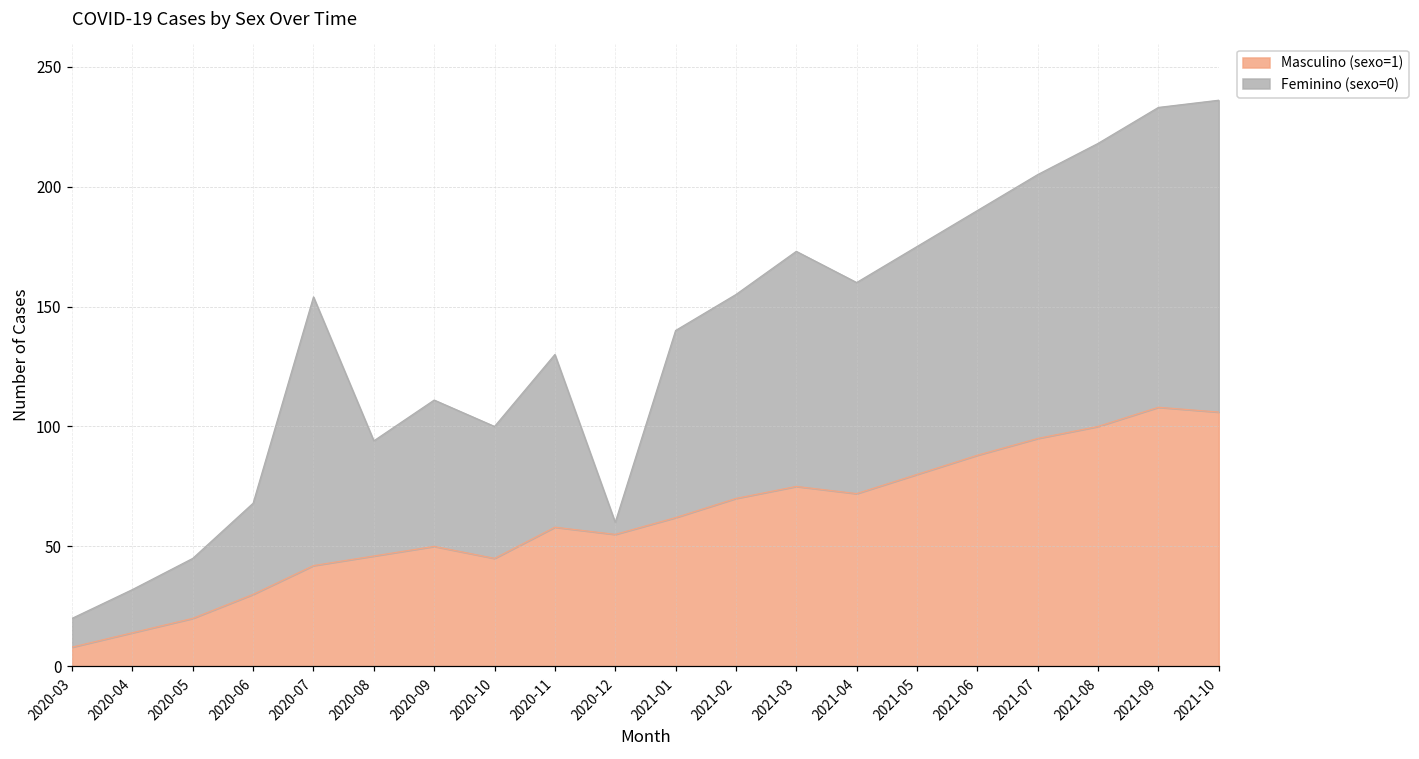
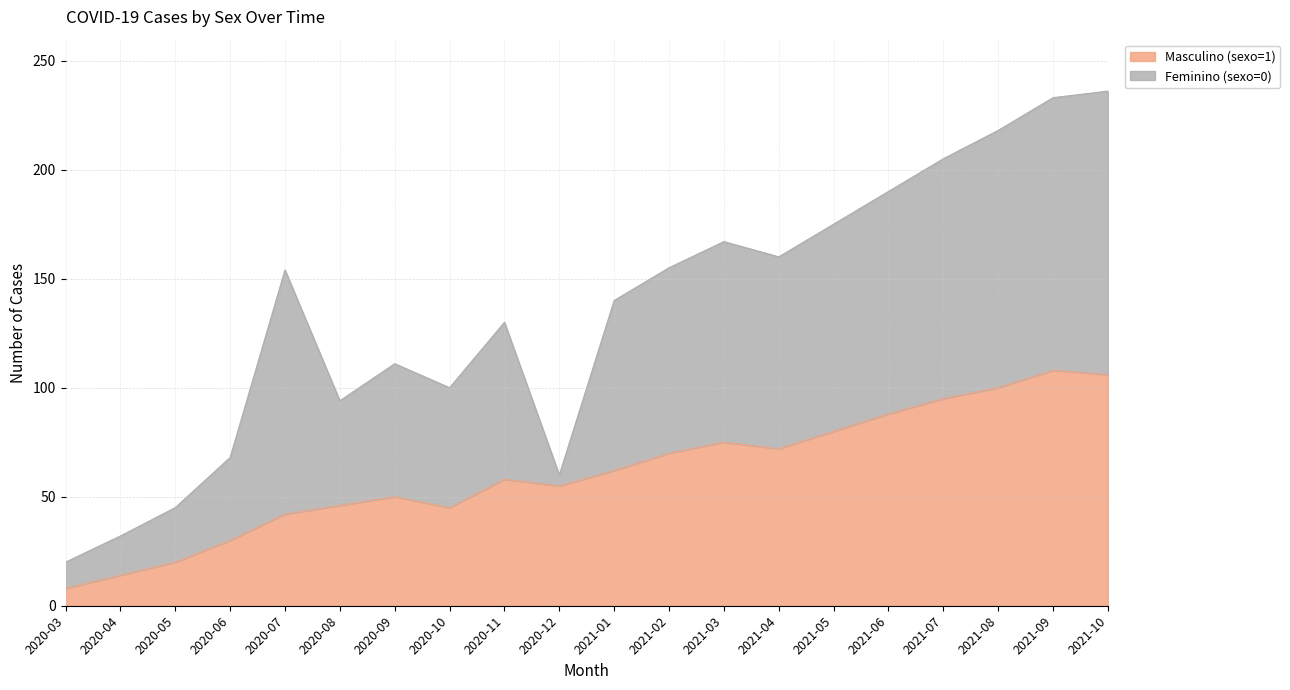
Feminino (sexo=0), 2021-03: 98 -> 92
